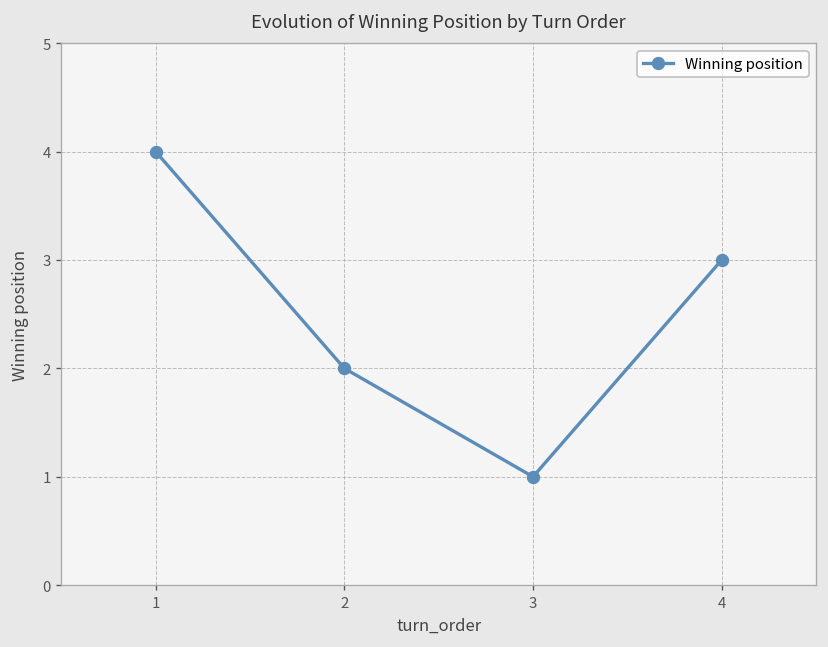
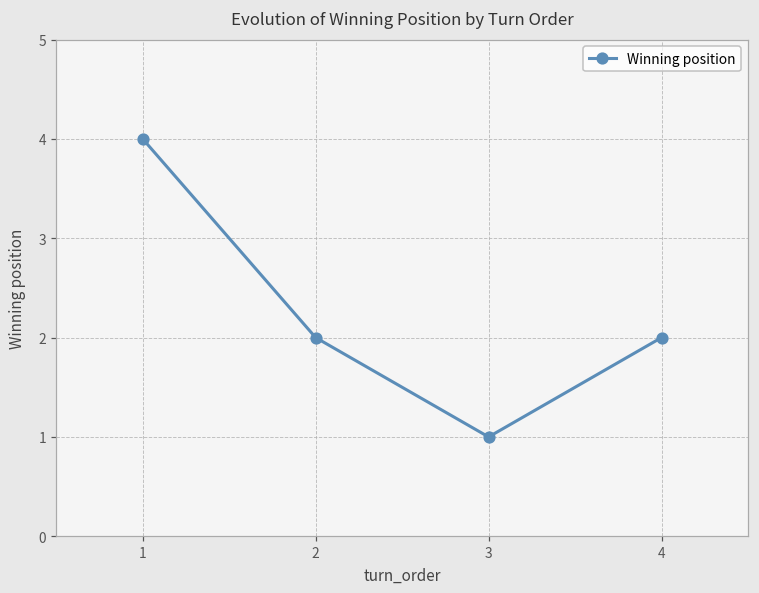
4: 3 -> 2
